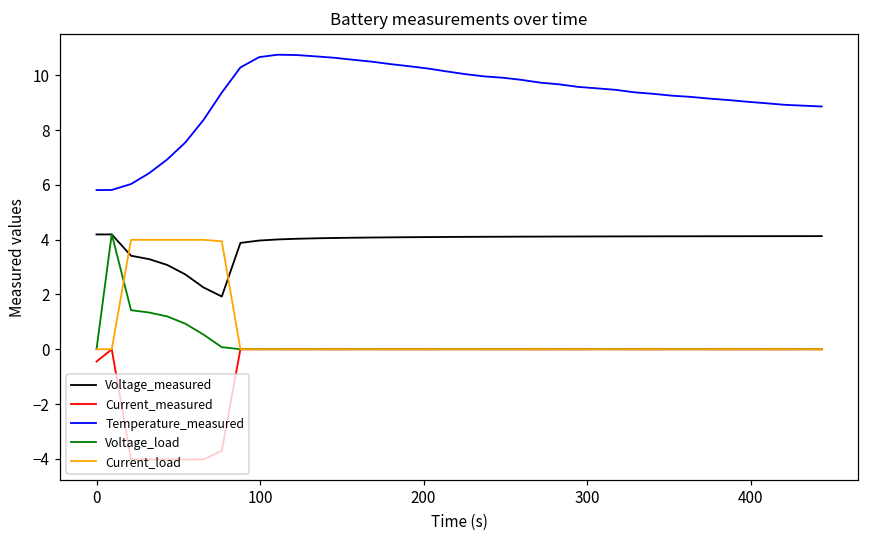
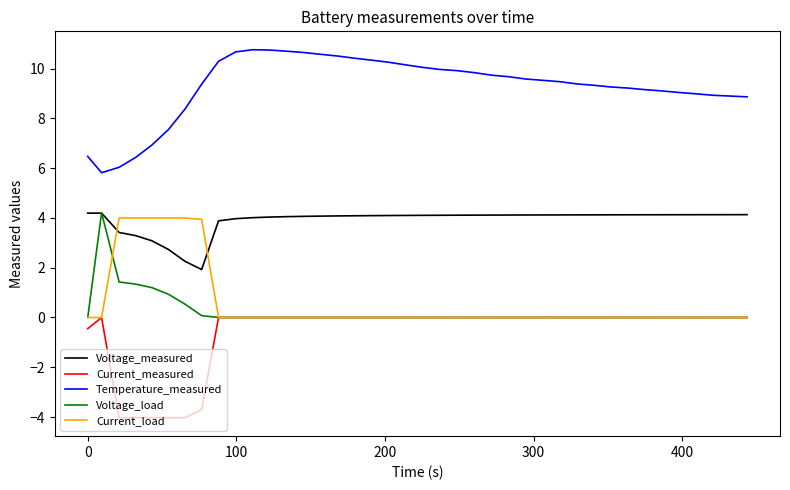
Temperature_measured, 0: 5.8 -> 6.5
